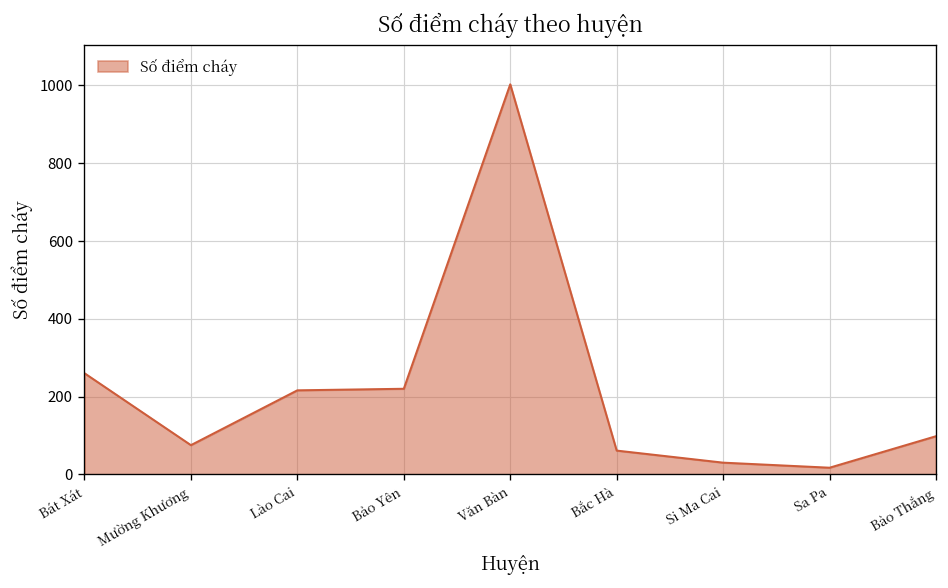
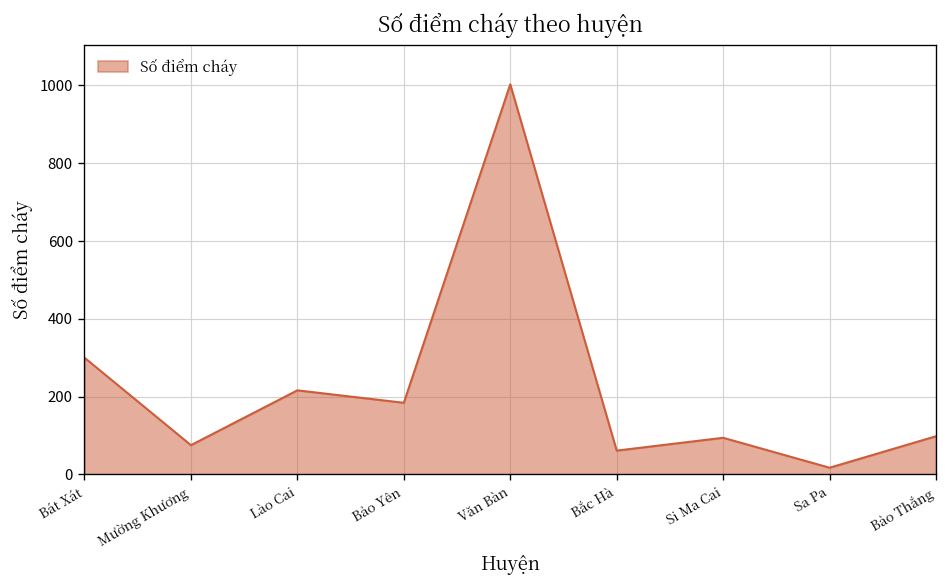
Bát Xát: 260 -> 300
Bảo Yên: 220 -> 180
Si Ma Cai: 30 -> 90
